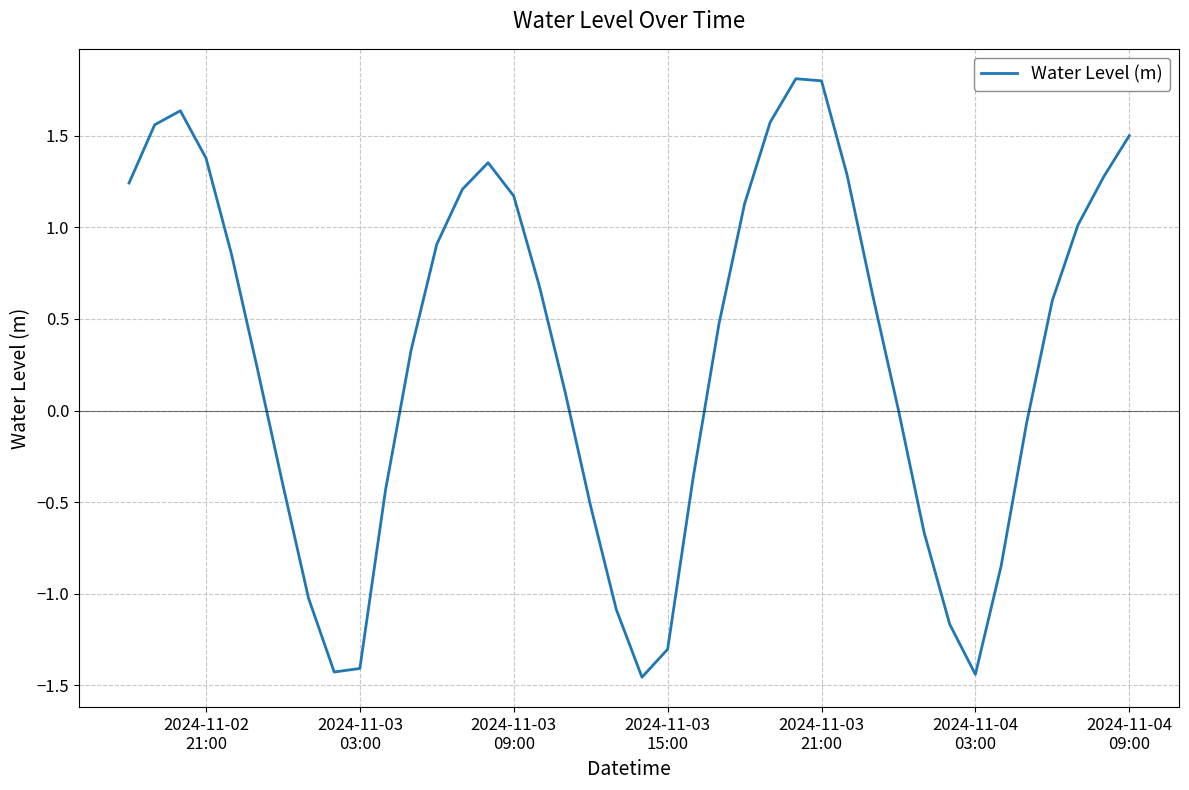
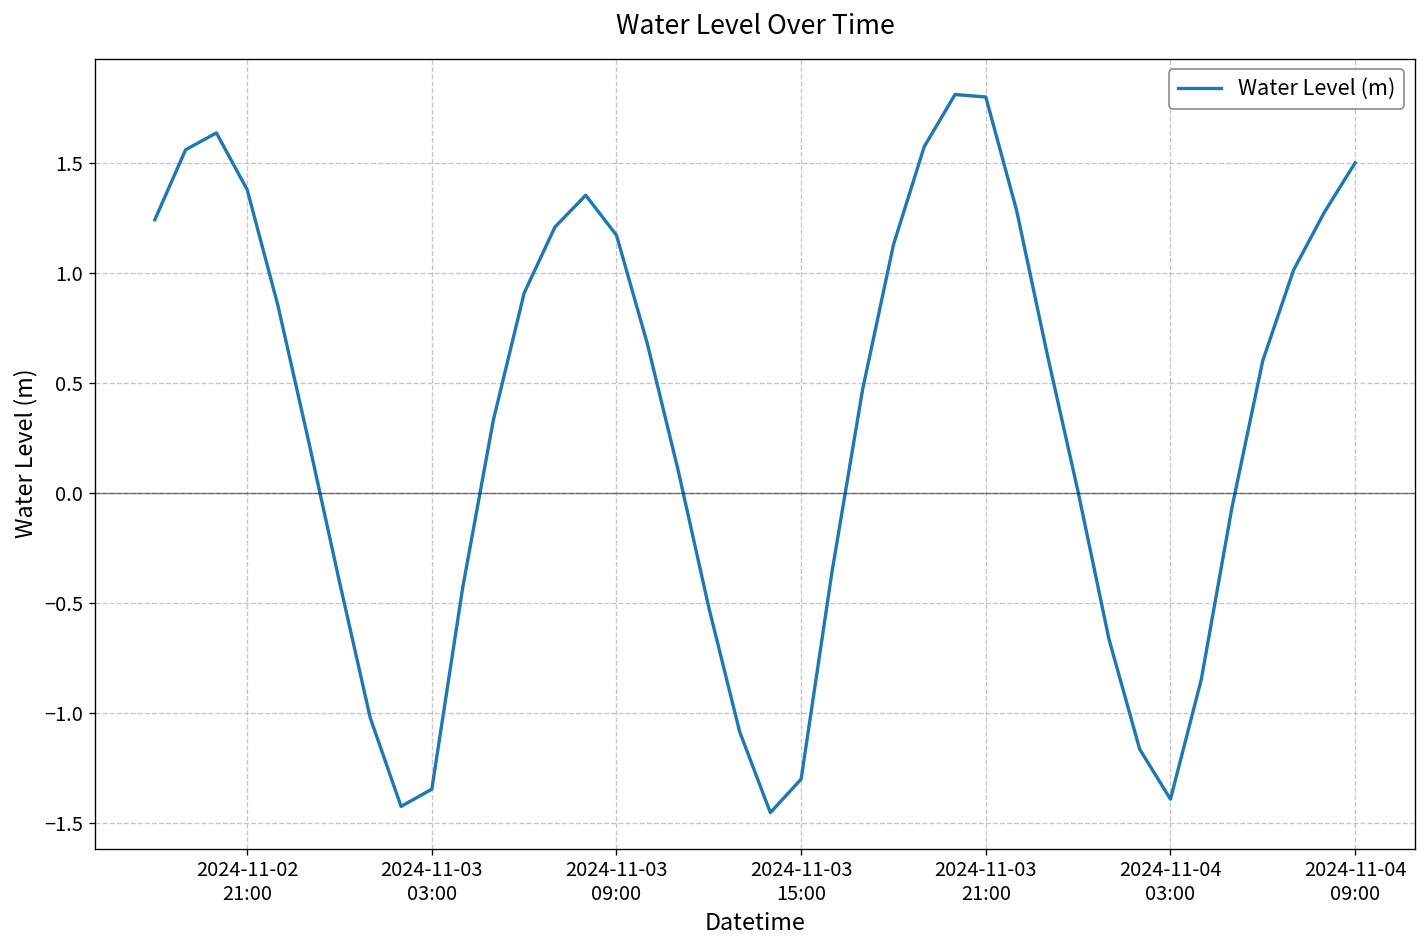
2024-11-03 03:00: -1.41 -> -1.35
2024-11-04 03:00: -1.44 -> -1.39
